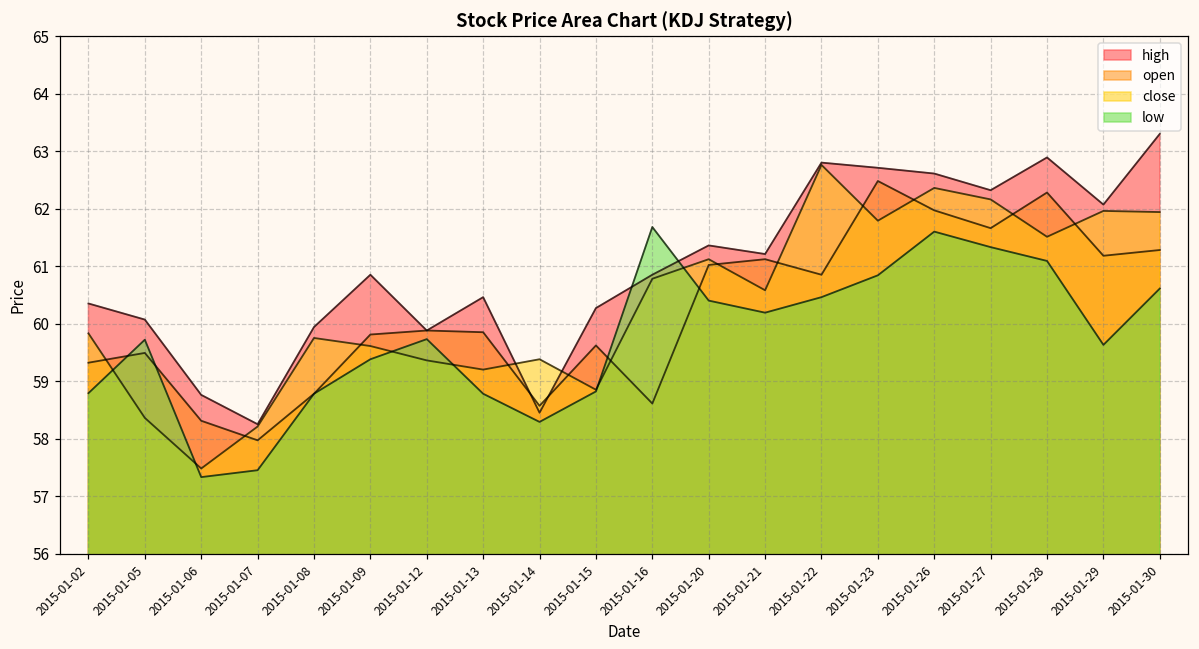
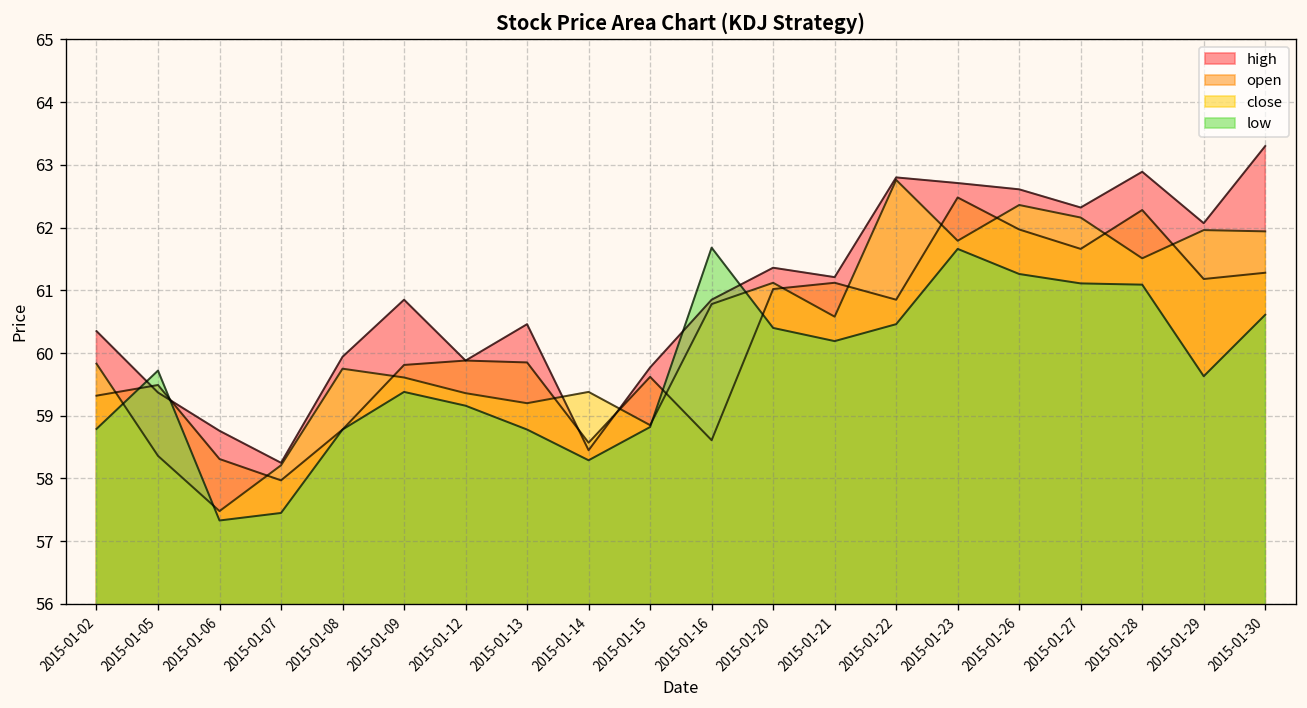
high, 2015-01-05: 60.1 -> 59.4
low, 2015-01-12: 59.7 -> 59.2
high, 2015-01-15: 60.3 -> 59.8
low, 2015-01-23: 60.8 -> 61.7
low, 2015-01-26: 61.6 -> 61.3
low, 2015-01-27: 61.3 -> 61.1
